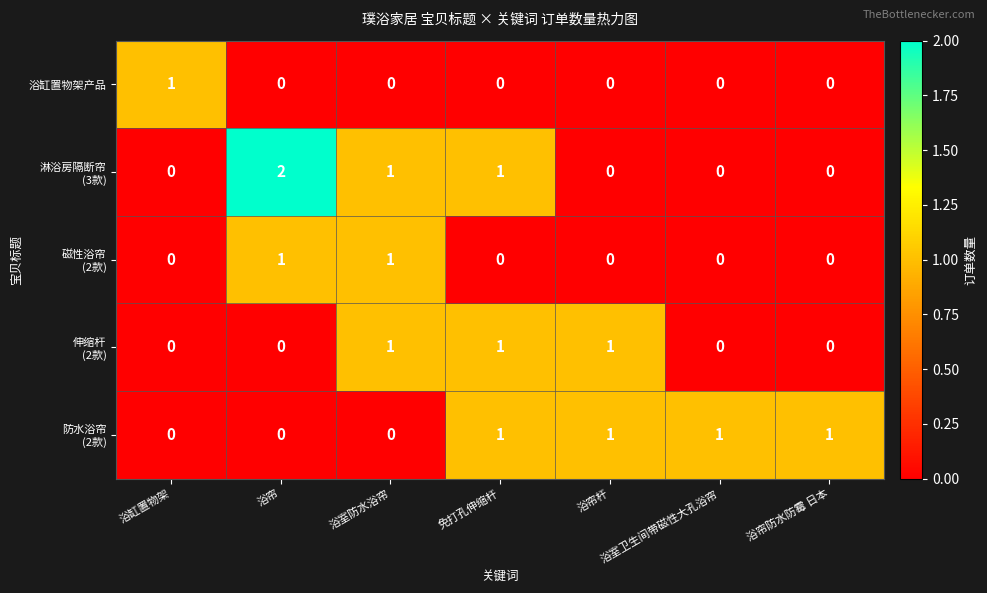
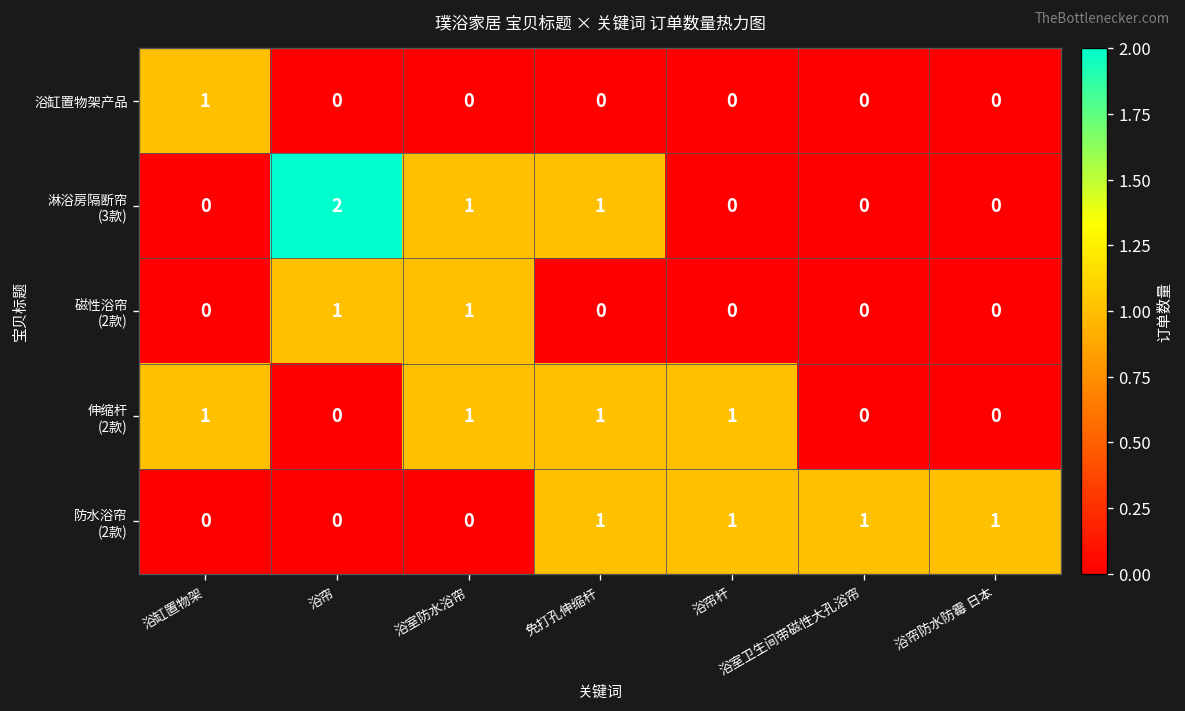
伸缩杆 (2款), 浴缸置物架: 0 -> 1
